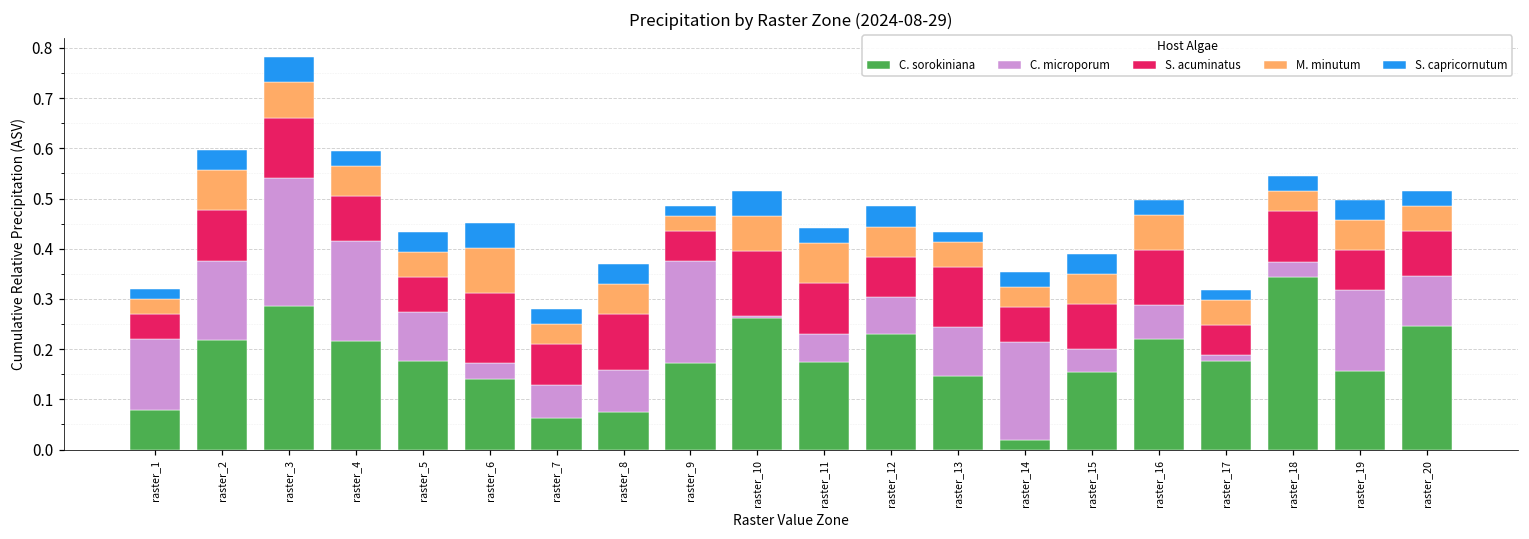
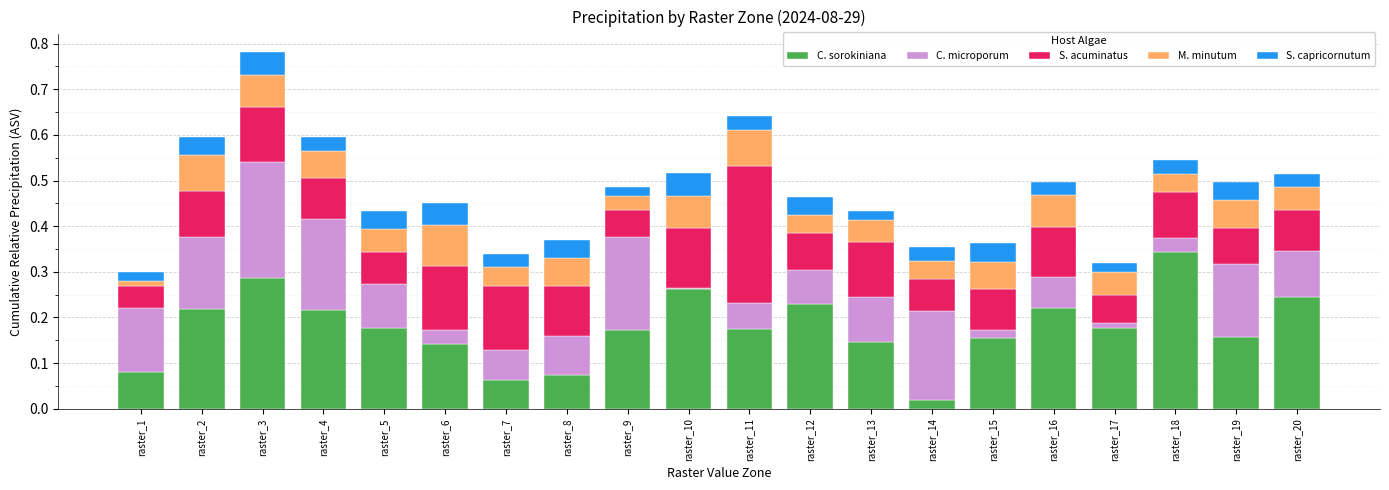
M. minutum, raster_1: 0.03 -> 0.01
S. acuminatus, raster_7: 0.08 -> 0.14
S. acuminatus, raster_11: 0.1 -> 0.3
M. minutum, raster_12: 0.06 -> 0.04
C. microporum, raster_15: 0.04 -> 0.02
